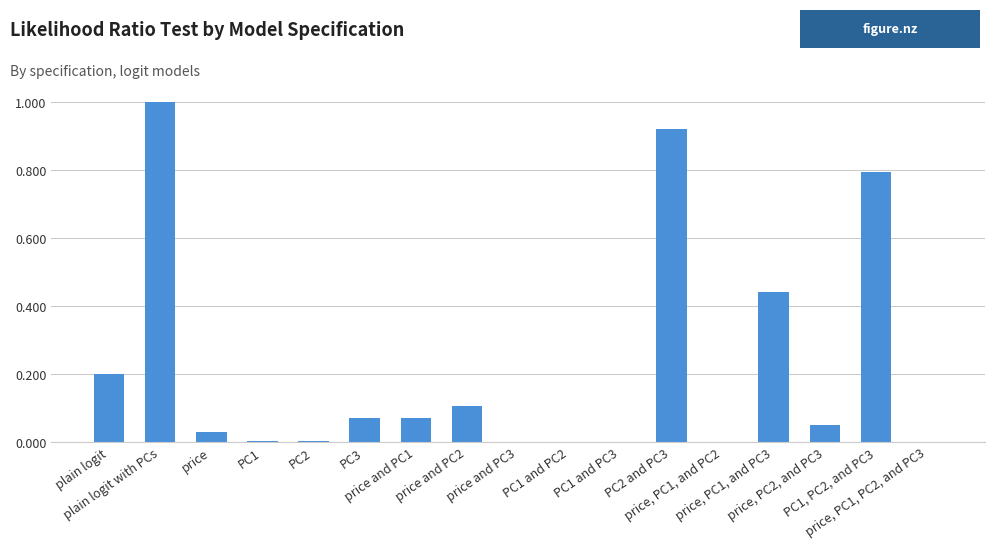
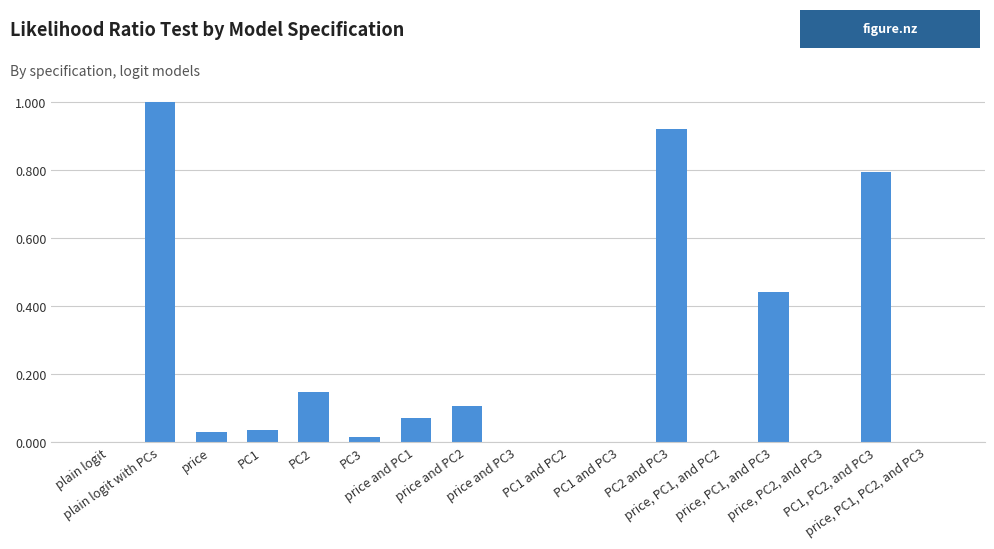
plain logit: 0.2 -> 0.0
PC1: 0.00 -> 0.04
PC2: 0.00 -> 0.15
PC3: 0.07 -> 0.02
price, PC2, and PC3: 0.05 -> 0.00
